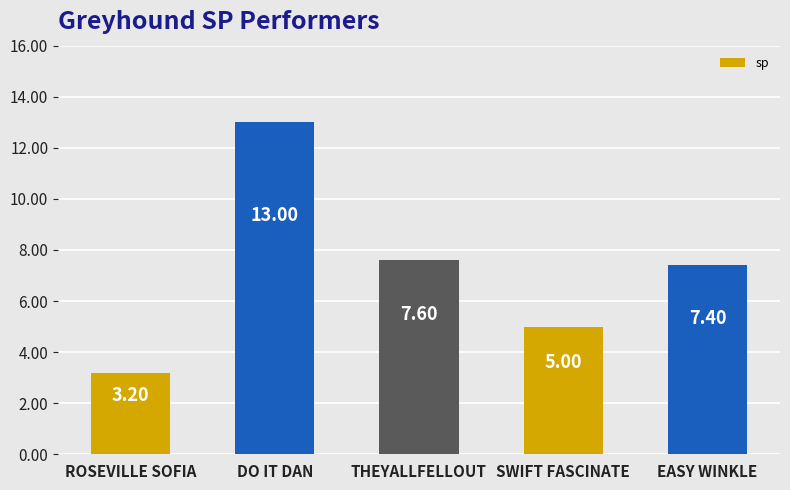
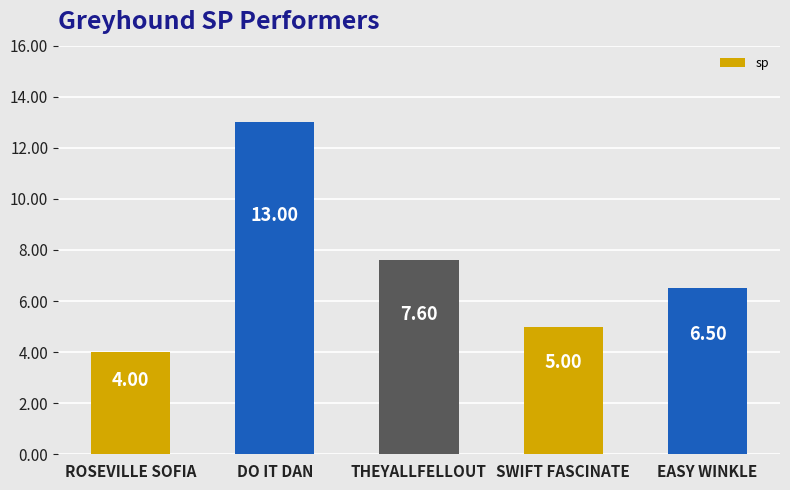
ROSEVILLE SOFIA: 3.20 -> 4.00
EASY WINKLE: 7.40 -> 6.50
